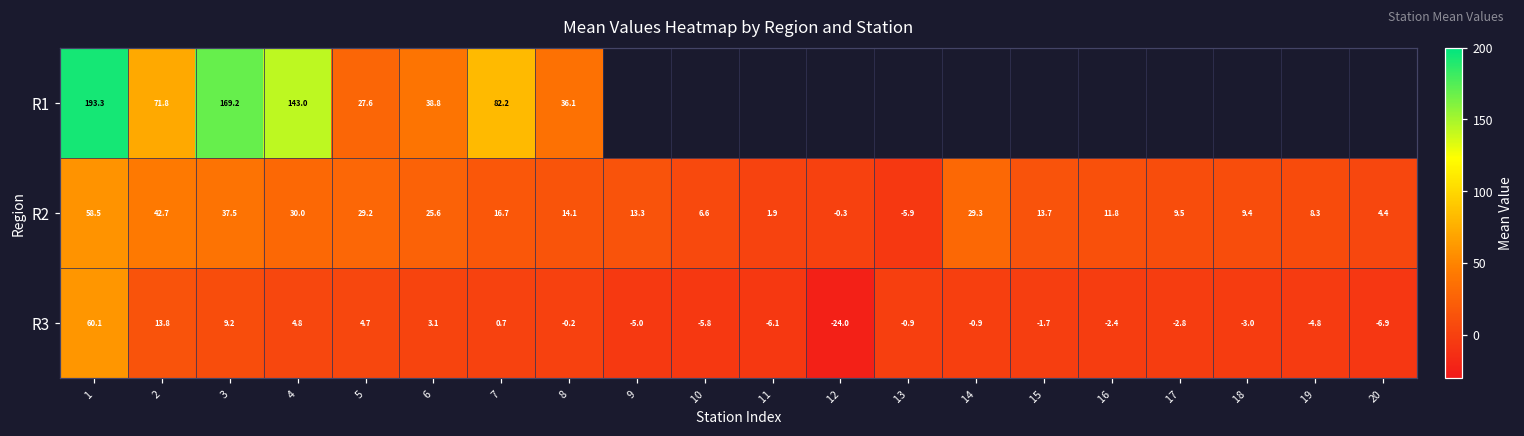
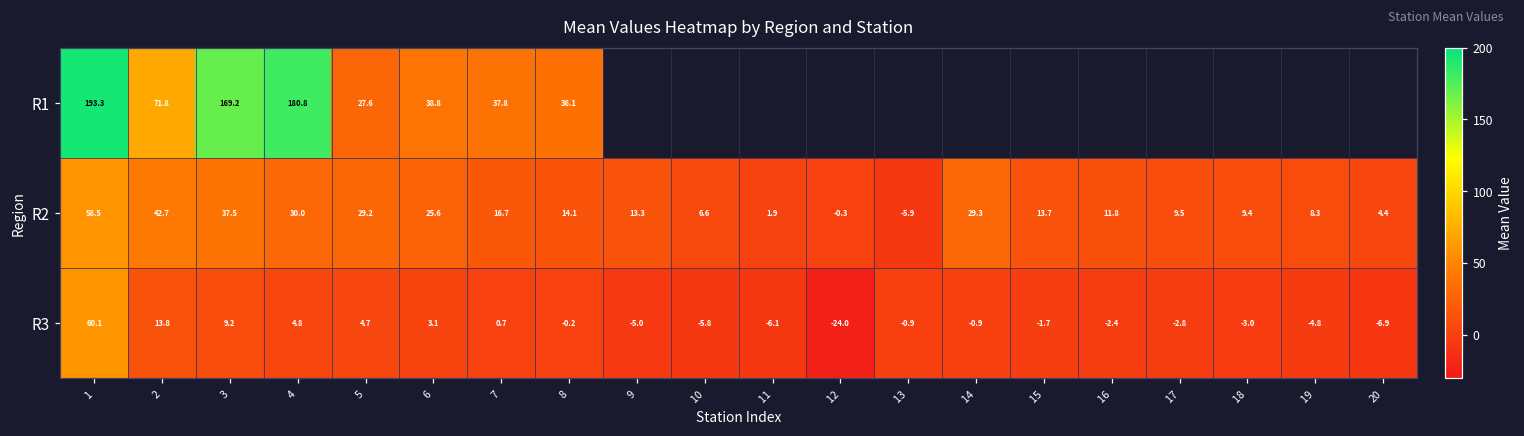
R1, 4: 143.0 -> 180.8
R1, 7: 82.2 -> 37.8
